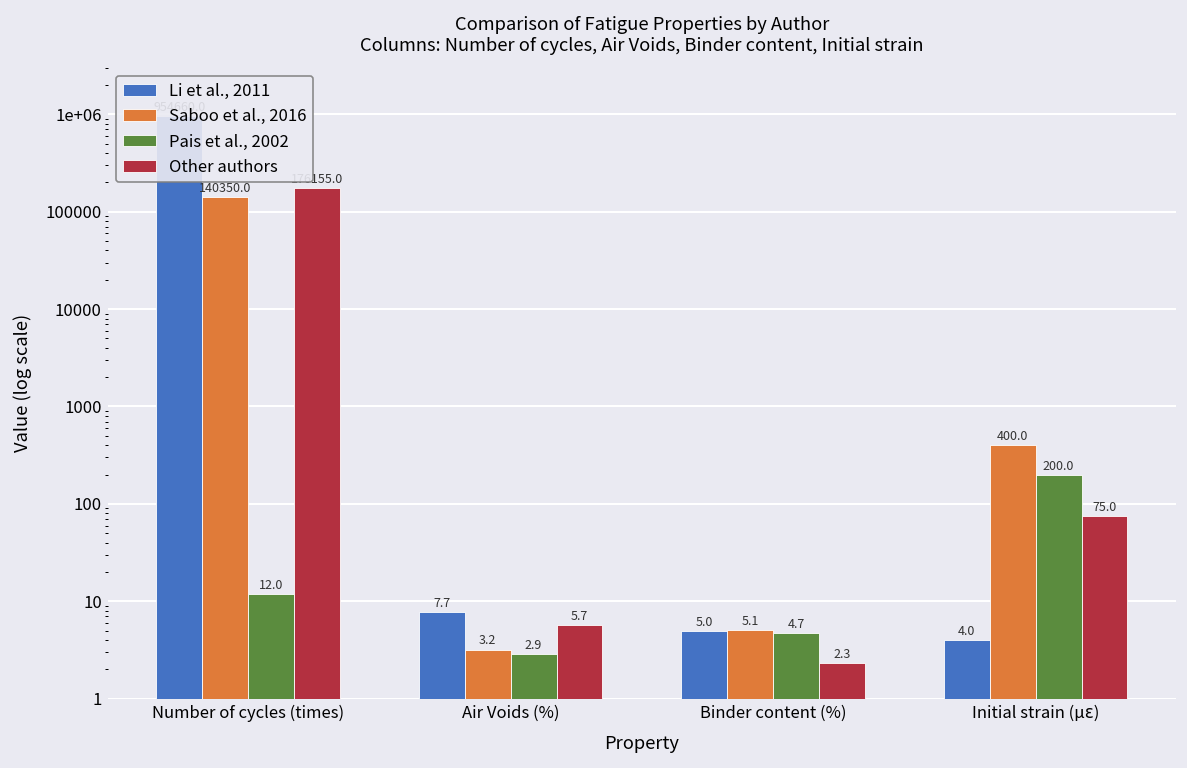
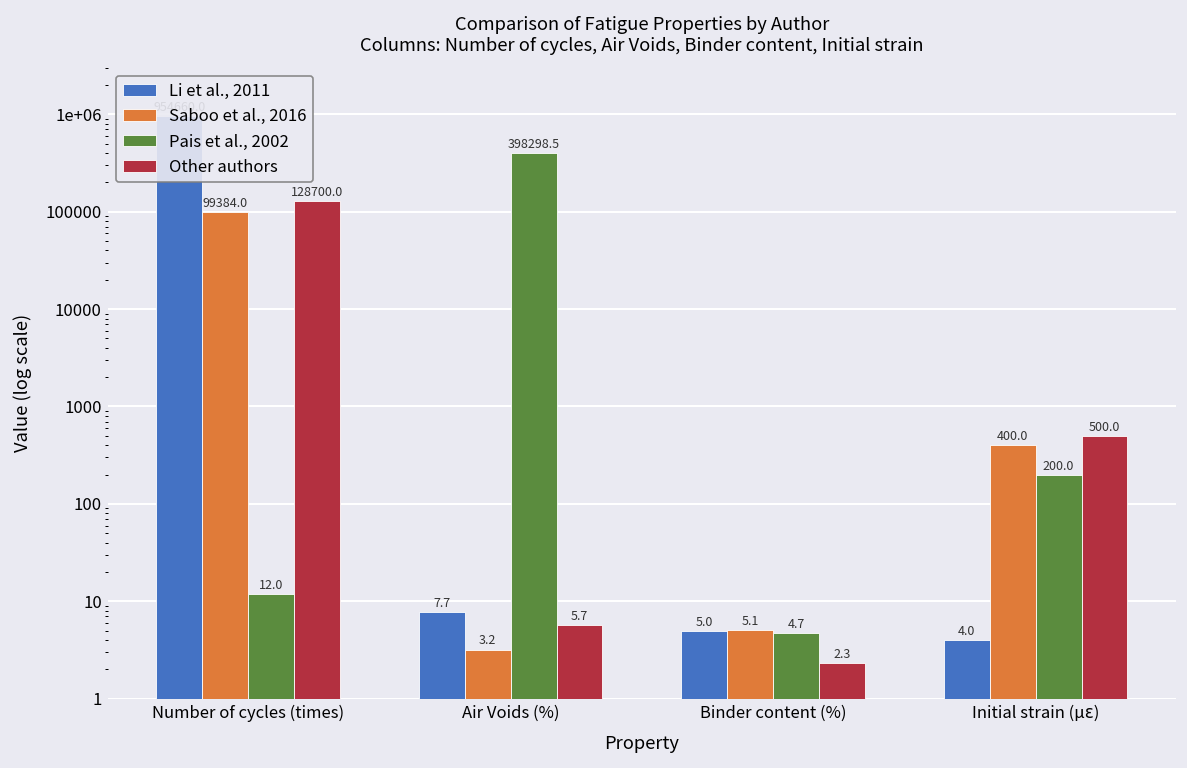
Saboo et al., 2016, Number of cycles (times): 140350.0 -> 99384.0
Other authors, Number of cycles (times): 180000 -> 130000
Pais et al., 2002, Air Voids (%): 2.9 -> 398298.5
Other authors, Initial strain (µɛ): 75.0 -> 500.0
